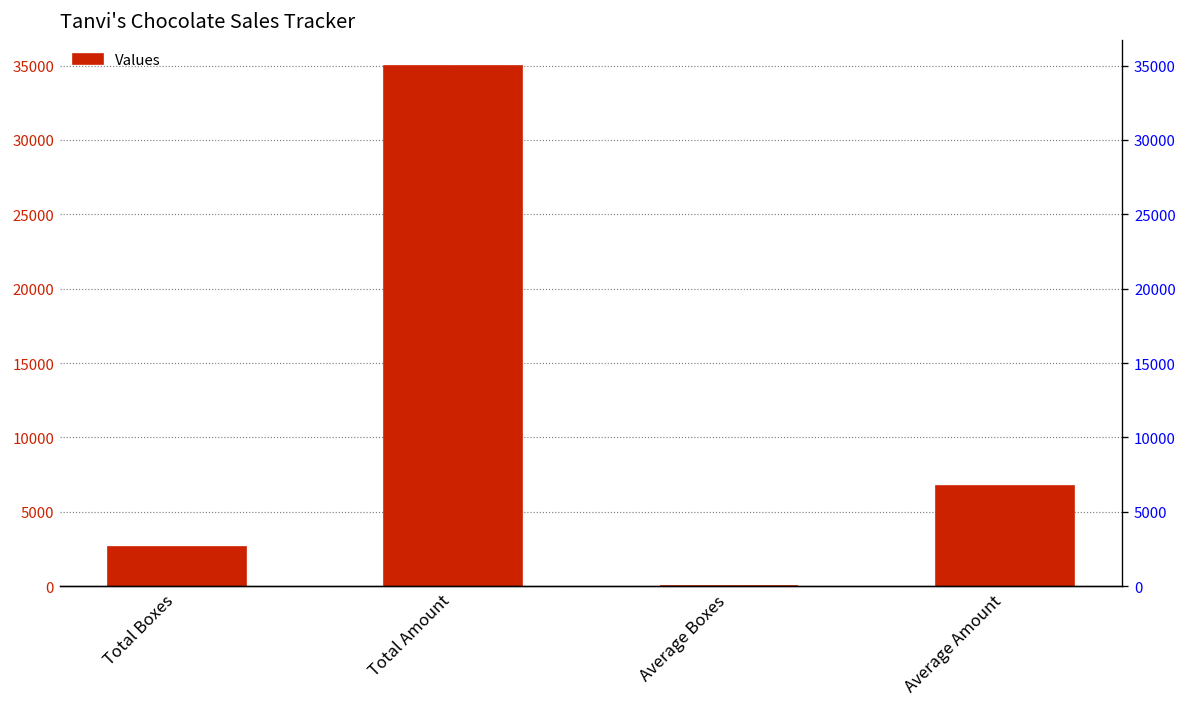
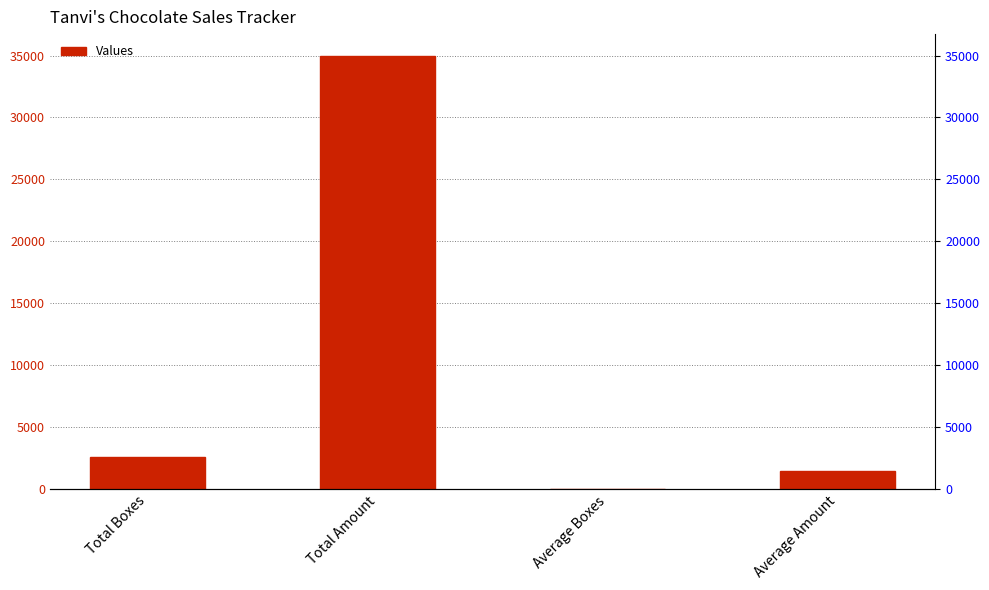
Average Amount: 6700 -> 1500
